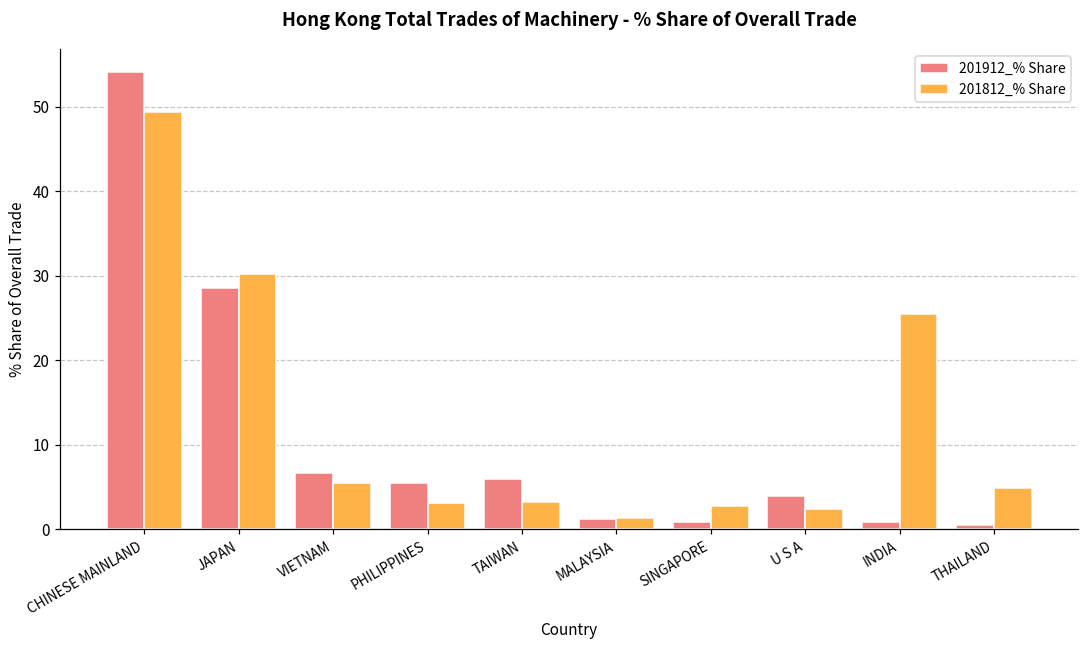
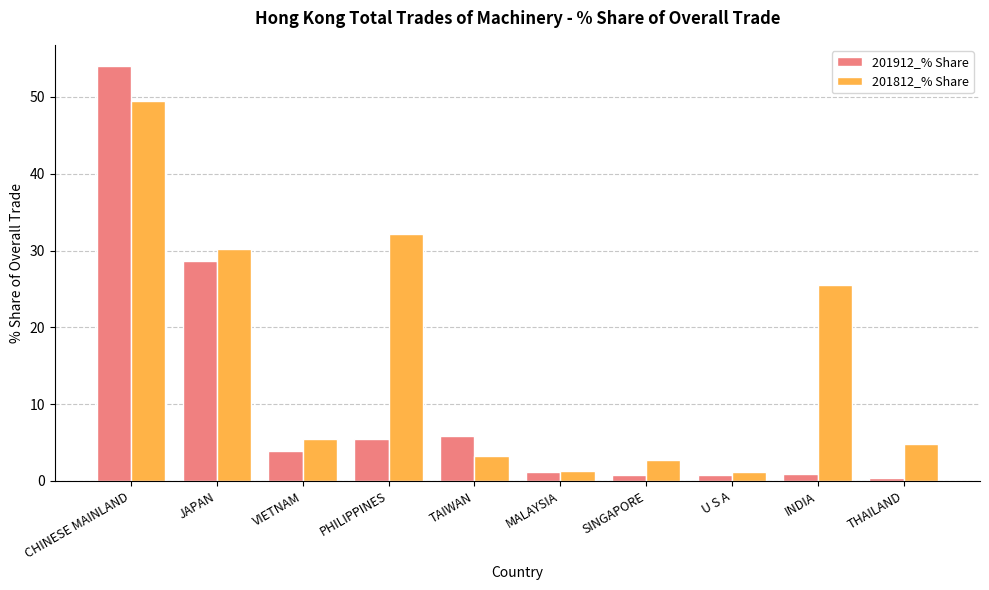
201912_% Share, VIETNAM: 7 -> 4
201812_% Share, PHILIPPINES: 3 -> 32
201912_% Share, U S A: 4 -> 1
201812_% Share, U S A: 2 -> 1
